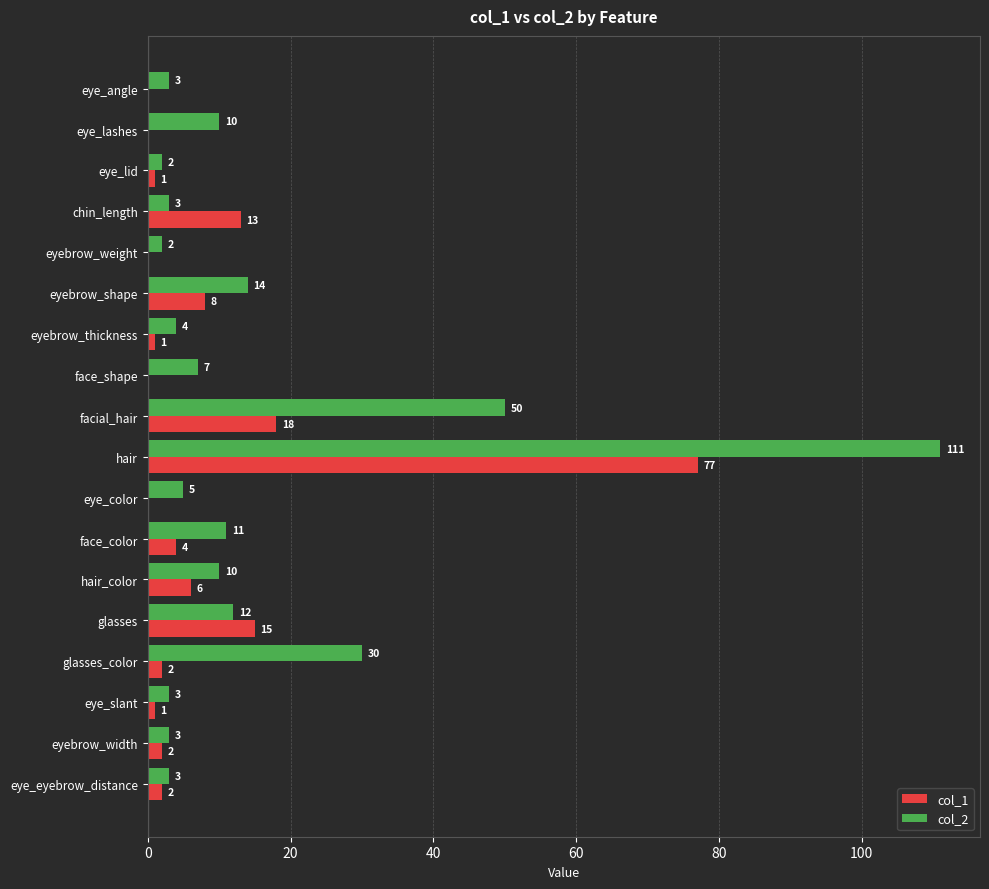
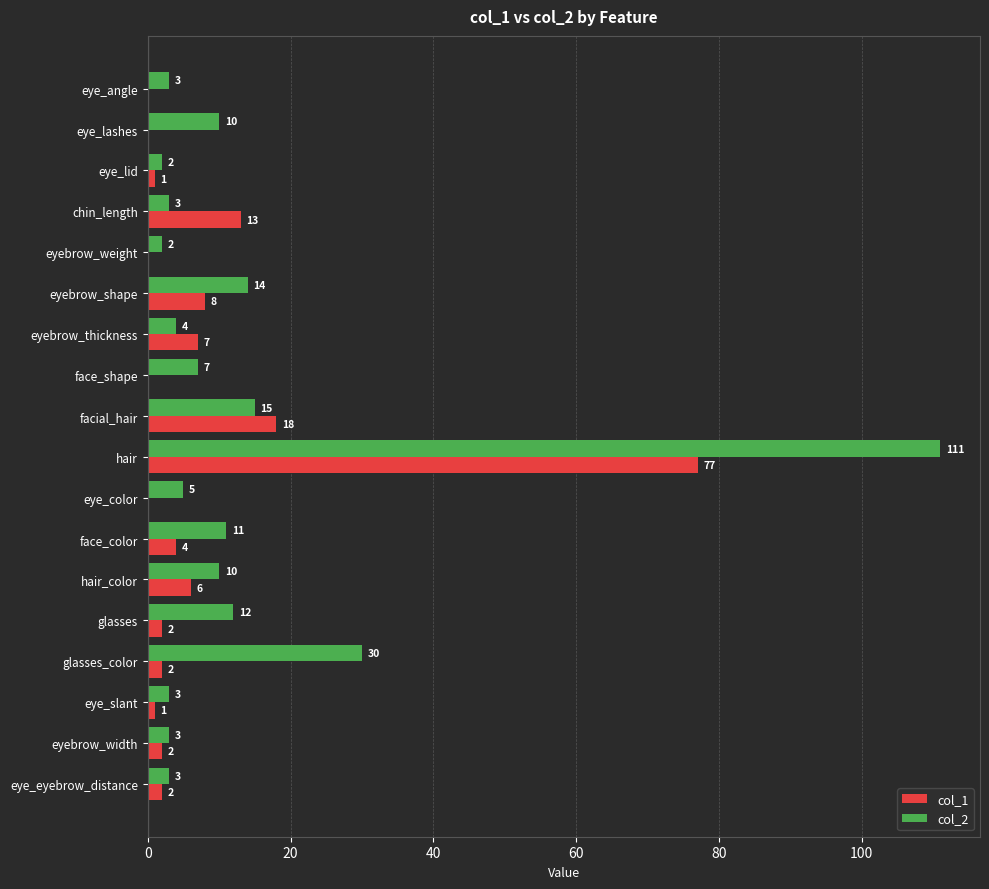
col_1, eyebrow_thickness: 1 -> 7
col_2, facial_hair: 50 -> 15
col_1, glasses: 15 -> 2
